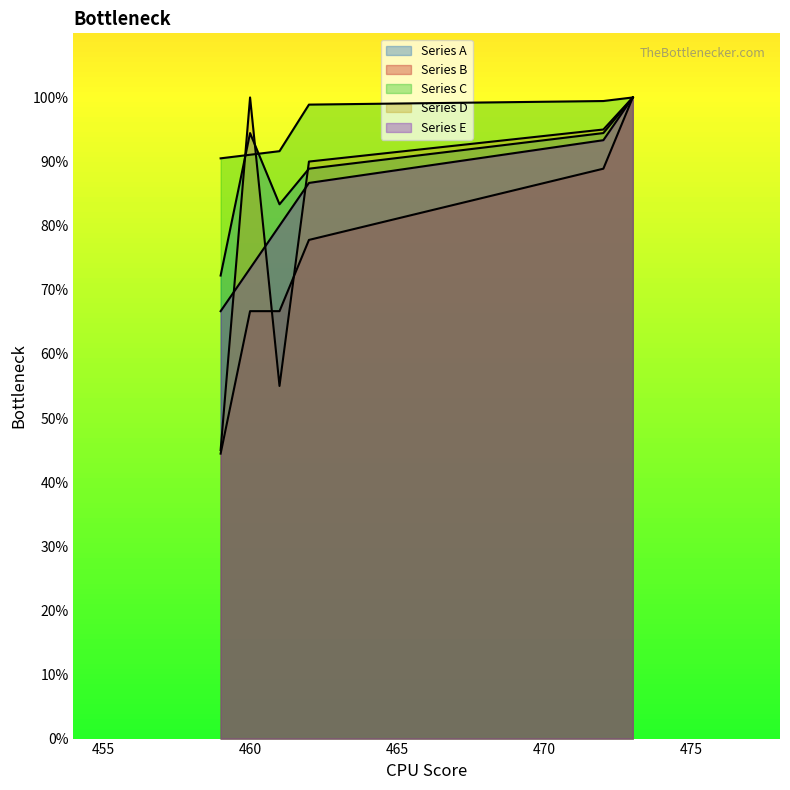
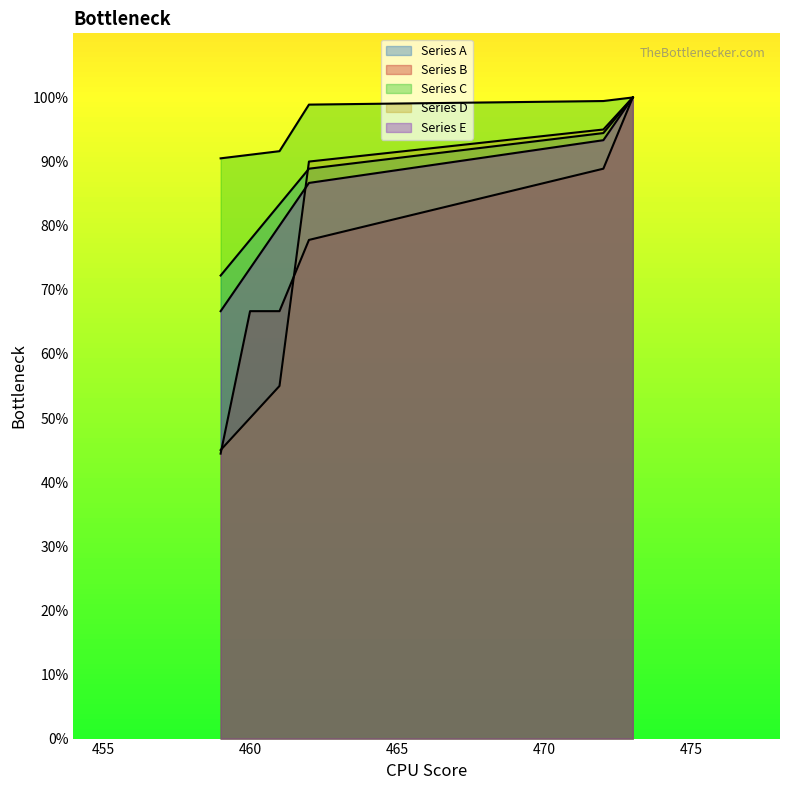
Series A, 460: 94% -> 78%
Series D, 460: 100% -> 50%
